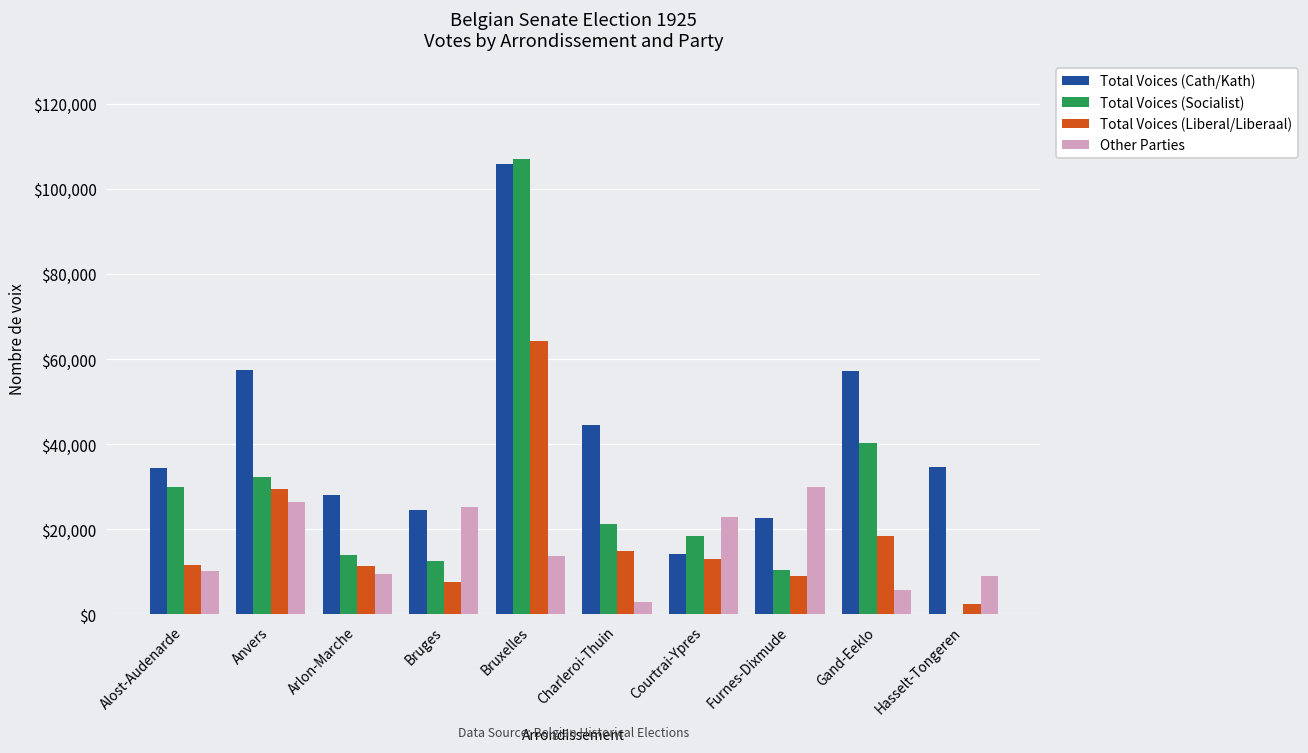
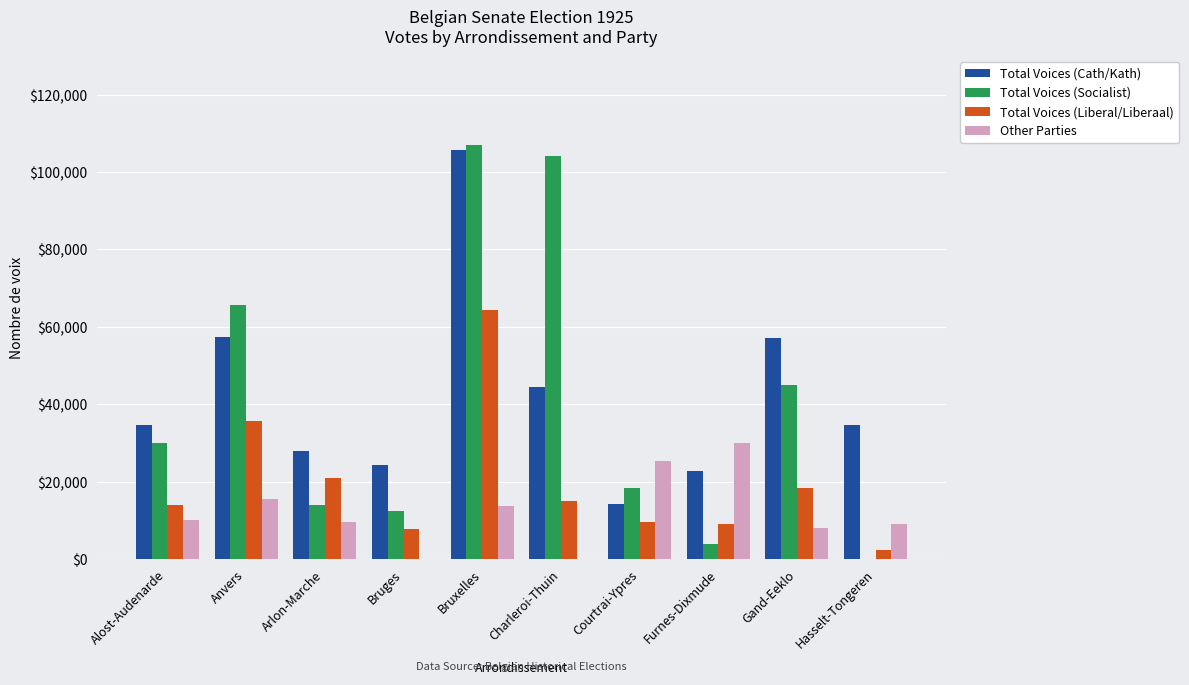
Total Voices (Liberal/Liberaal), Alost-Audenarde: $12,000 -> $14,000
Total Voices (Socialist), Anvers: $32,000 -> $66,000
Total Voices (Liberal/Liberaal), Anvers: $29,000 -> $36,000
Other Parties, Anvers: $26,000 -> $16,000
Total Voices (Liberal/Liberaal), Arlon-Marche: $11,000 -> $21,000
Other Parties, Bruges: $25,000 -> $0
Total Voices (Socialist), Charleroi-Thuin: $21,000 -> $104,000
Other Parties, Charleroi-Thuin: $3,000 -> $0
Total Voices (Liberal/Liberaal), Courtrai-Ypres: $13,000 -> $10,000
Other Parties, Courtrai-Ypres: $23,000 -> $25,000
Total Voices (Socialist), Furnes-Dixmude: $10,000 -> $4,000
Total Voices (Socialist), Gand-Eeklo: $40,000 -> $45,000
Other Parties, Gand-Eeklo: $6,000 -> $8,000
